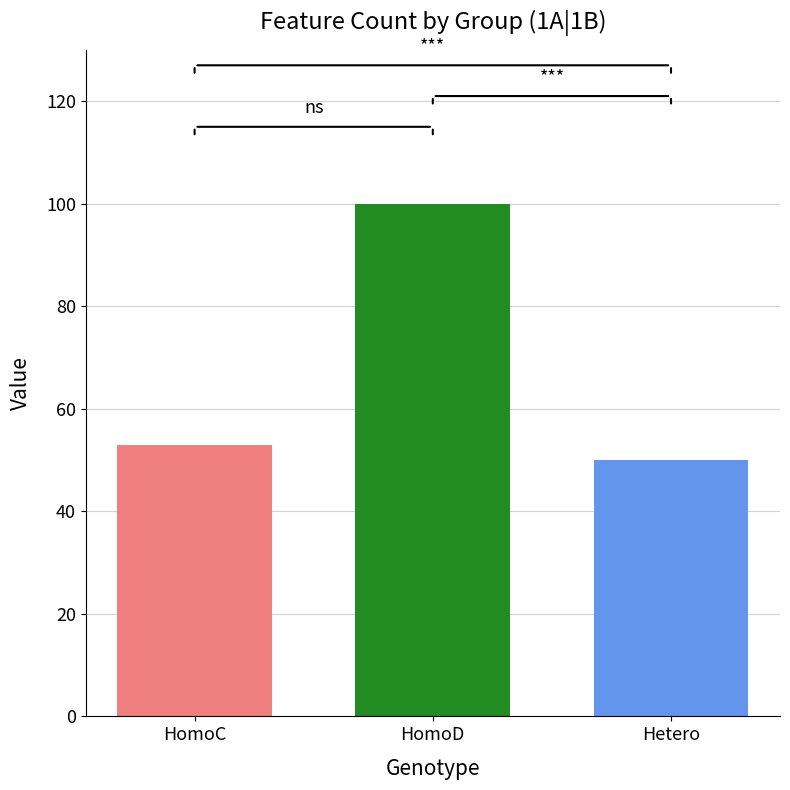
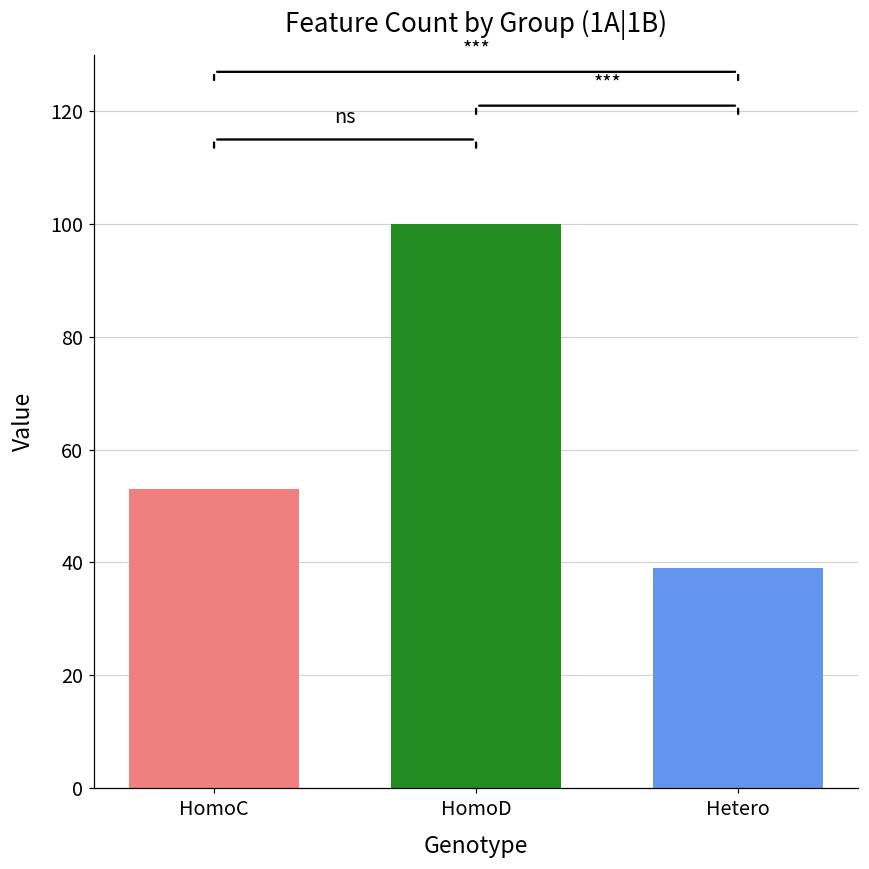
Hetero: 50 -> 39
